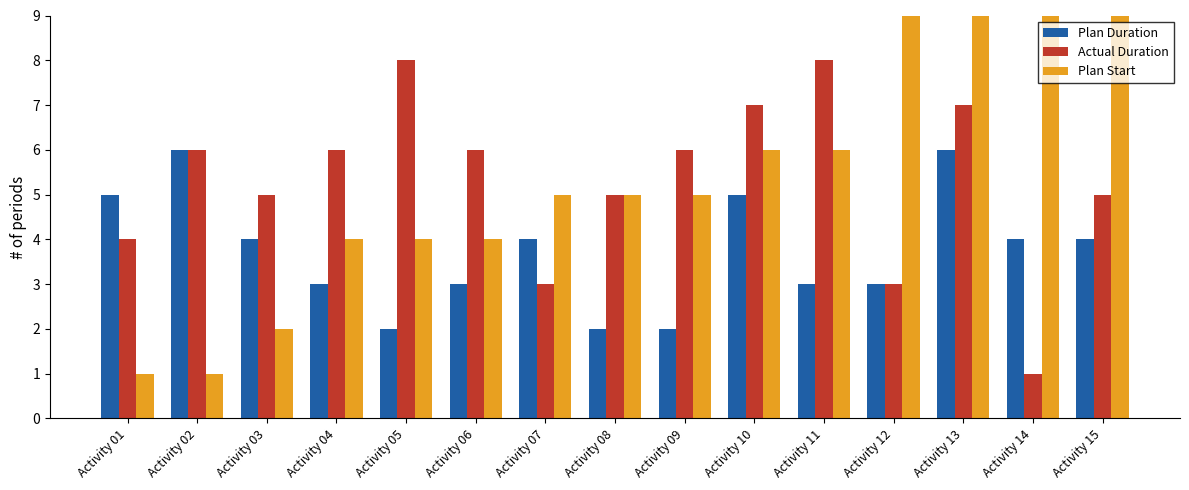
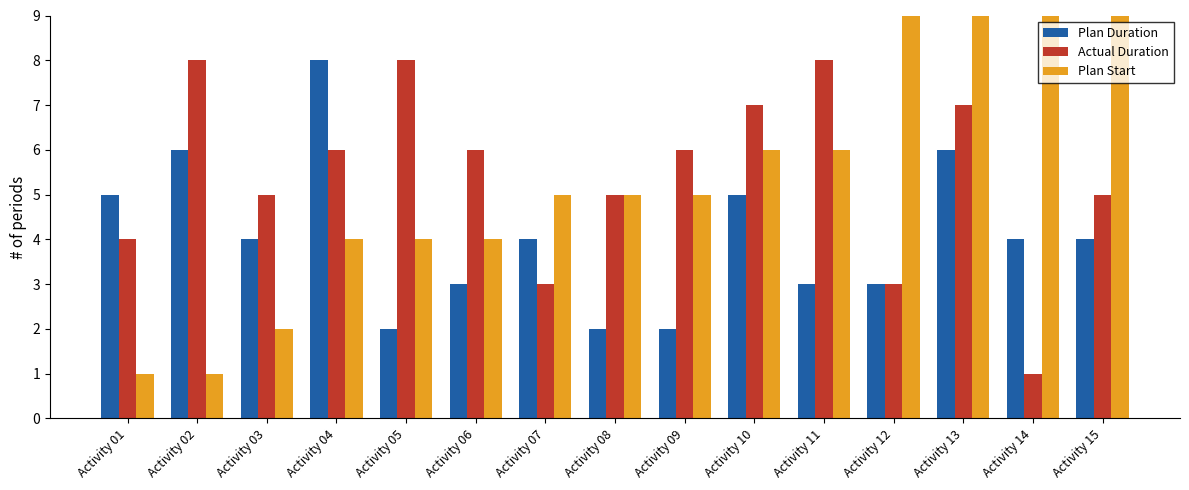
Actual Duration, Activity 02: 6 -> 8
Plan Duration, Activity 04: 3 -> 8
